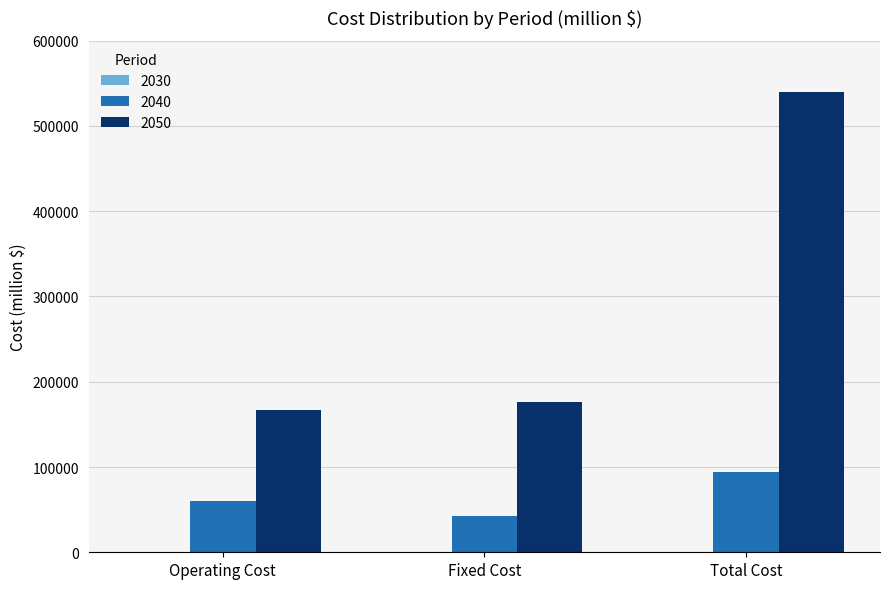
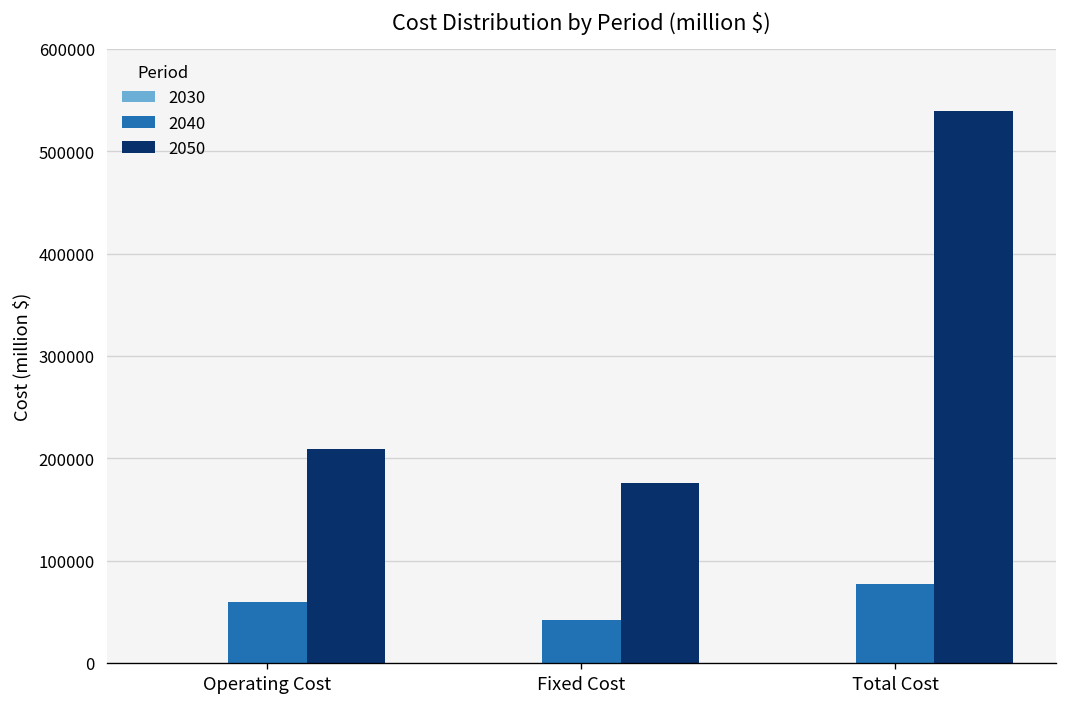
2050, Operating Cost: 170000 -> 210000
2040, Total Cost: 90000 -> 80000
